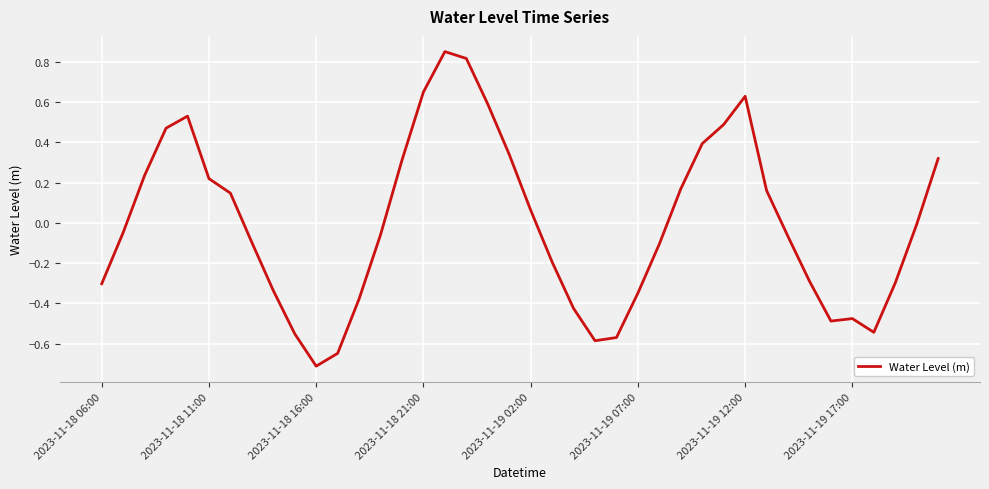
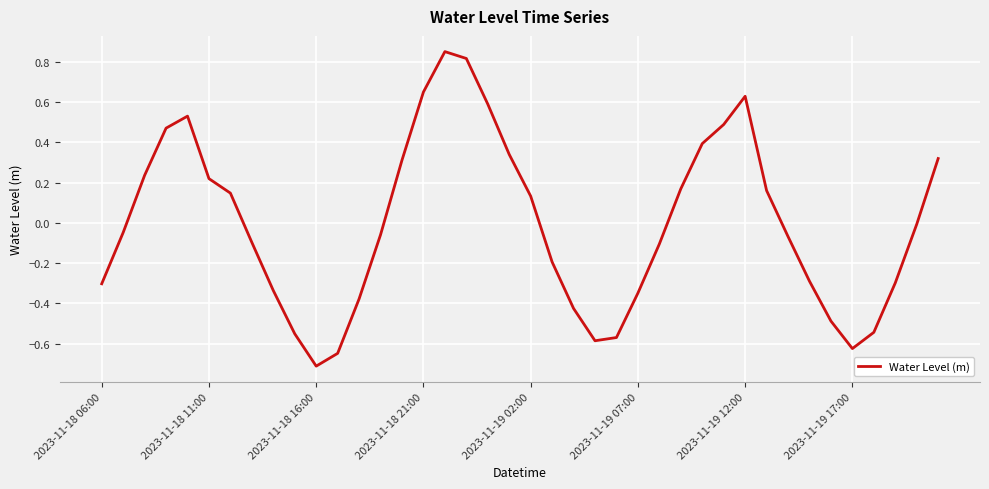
2023-11-19 02:00: 0.06 -> 0.13
2023-11-19 17:00: -0.47 -> -0.62
